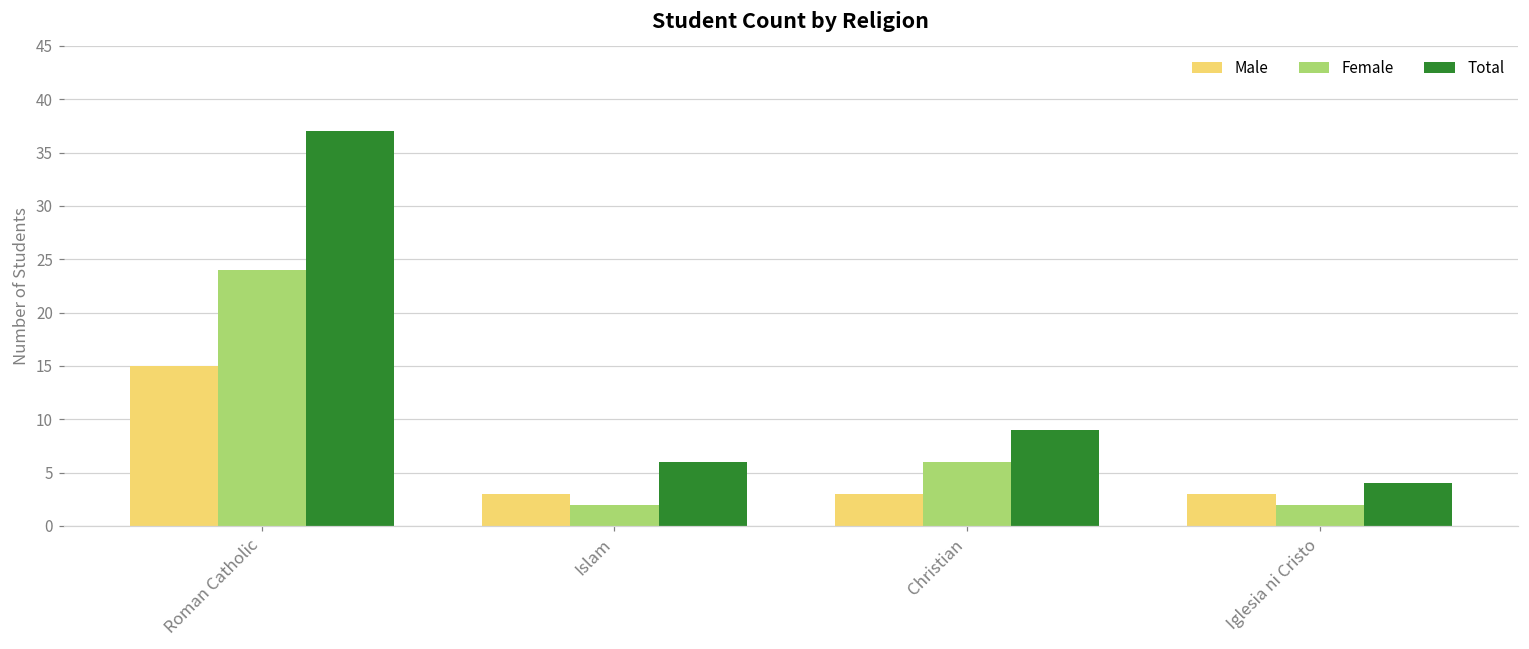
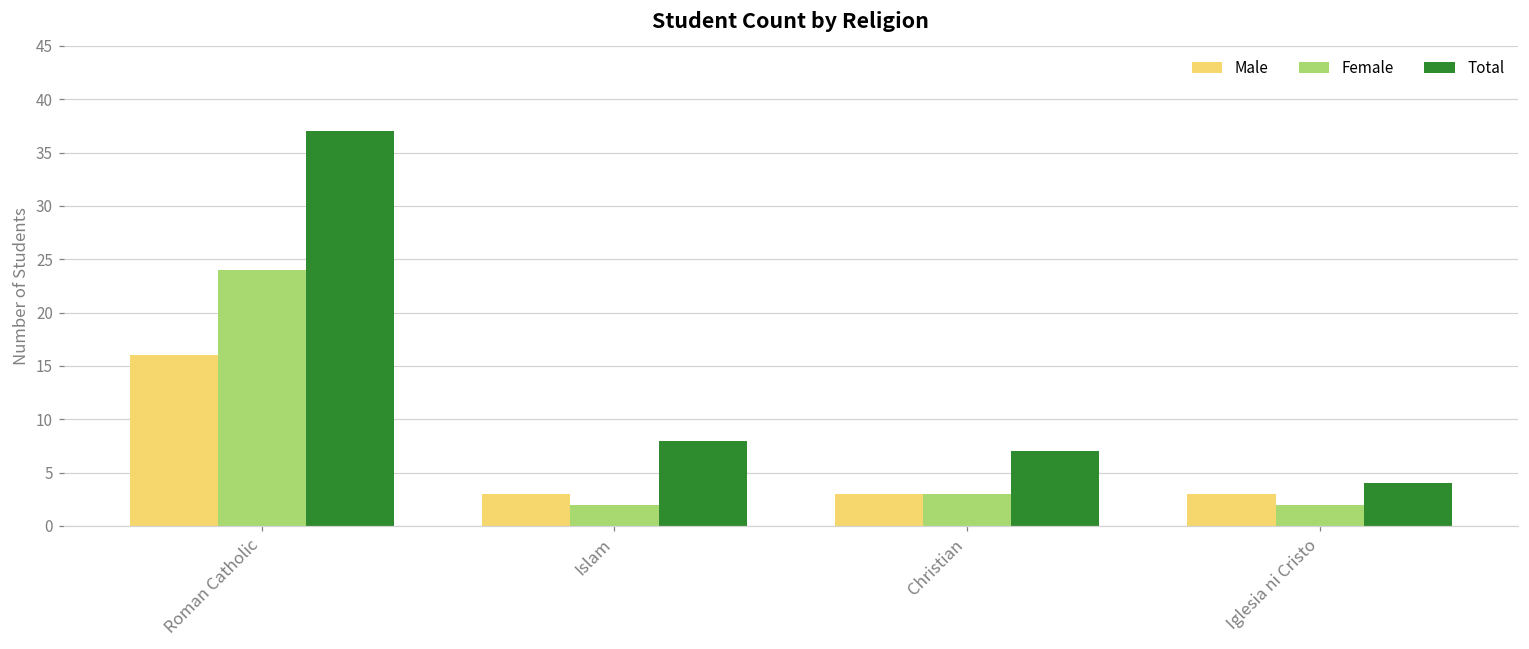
Male, Roman Catholic: 15 -> 16
Total, Islam: 6 -> 8
Female, Christian: 6 -> 3
Total, Christian: 9 -> 7
